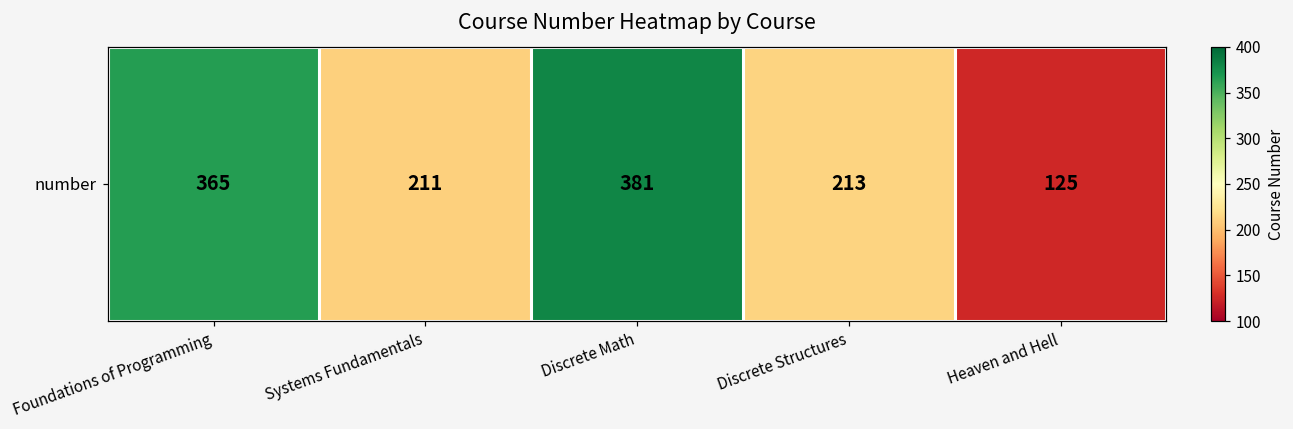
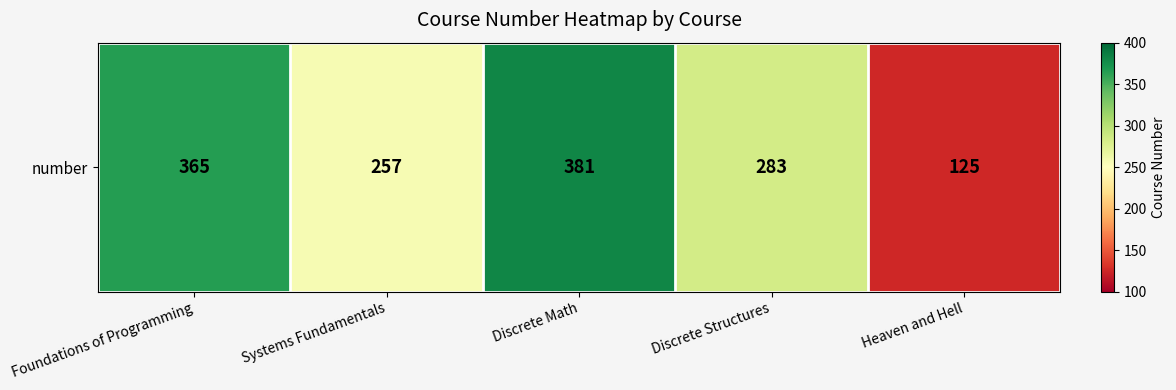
number, Systems Fundamentals: 211 -> 257
number, Discrete Structures: 213 -> 283
